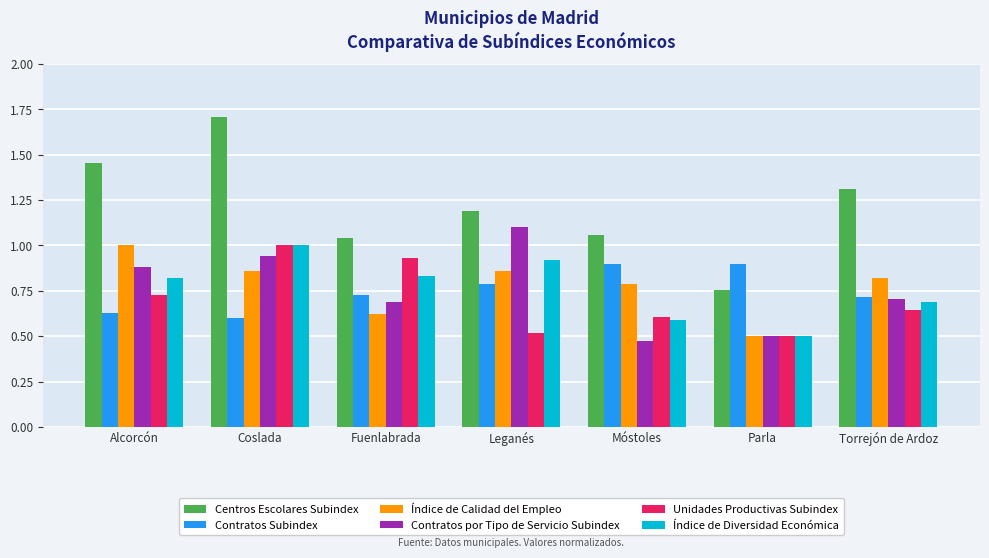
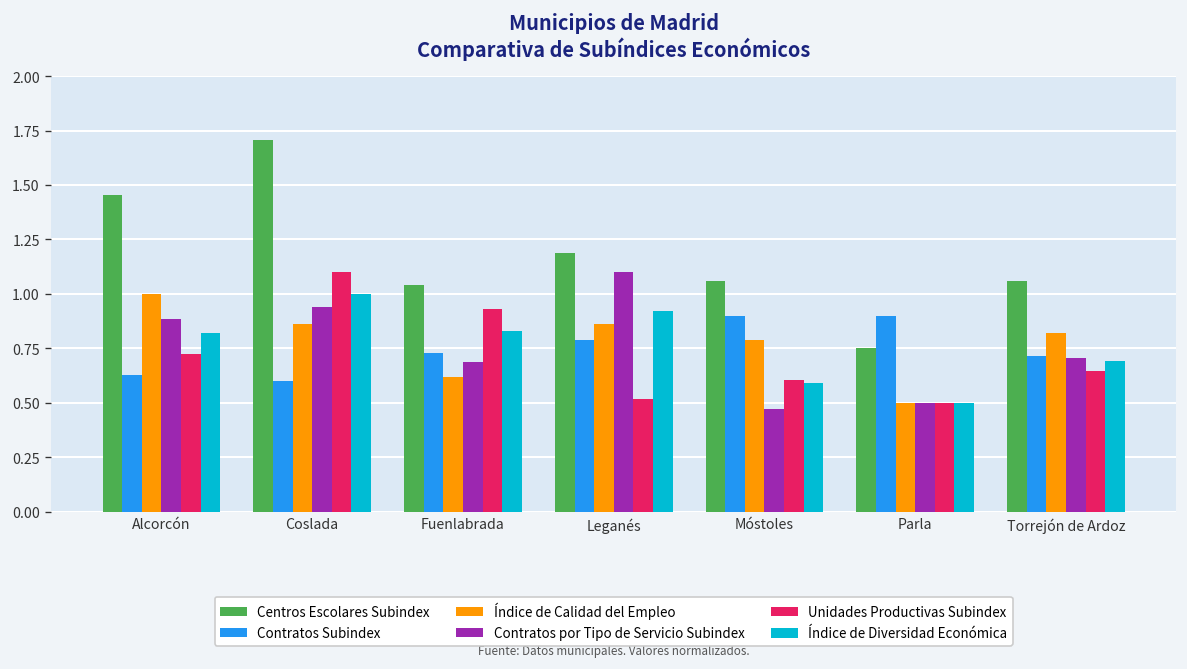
Unidades Productivas Subindex, Coslada: 1.0 -> 1.1
Centros Escolares Subindex, Torrejón de Ardoz: 1.31 -> 1.06
